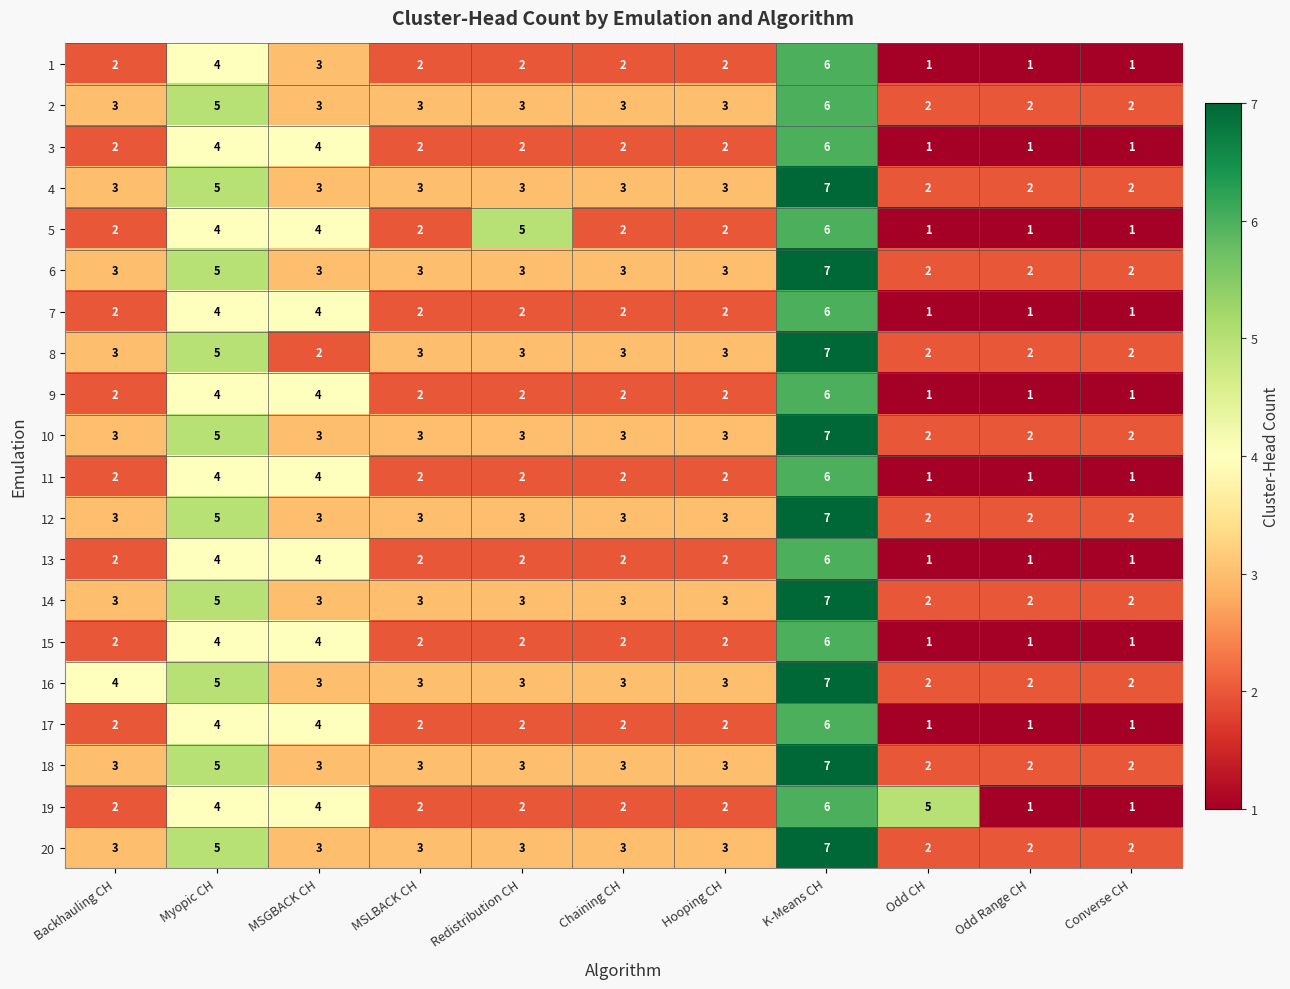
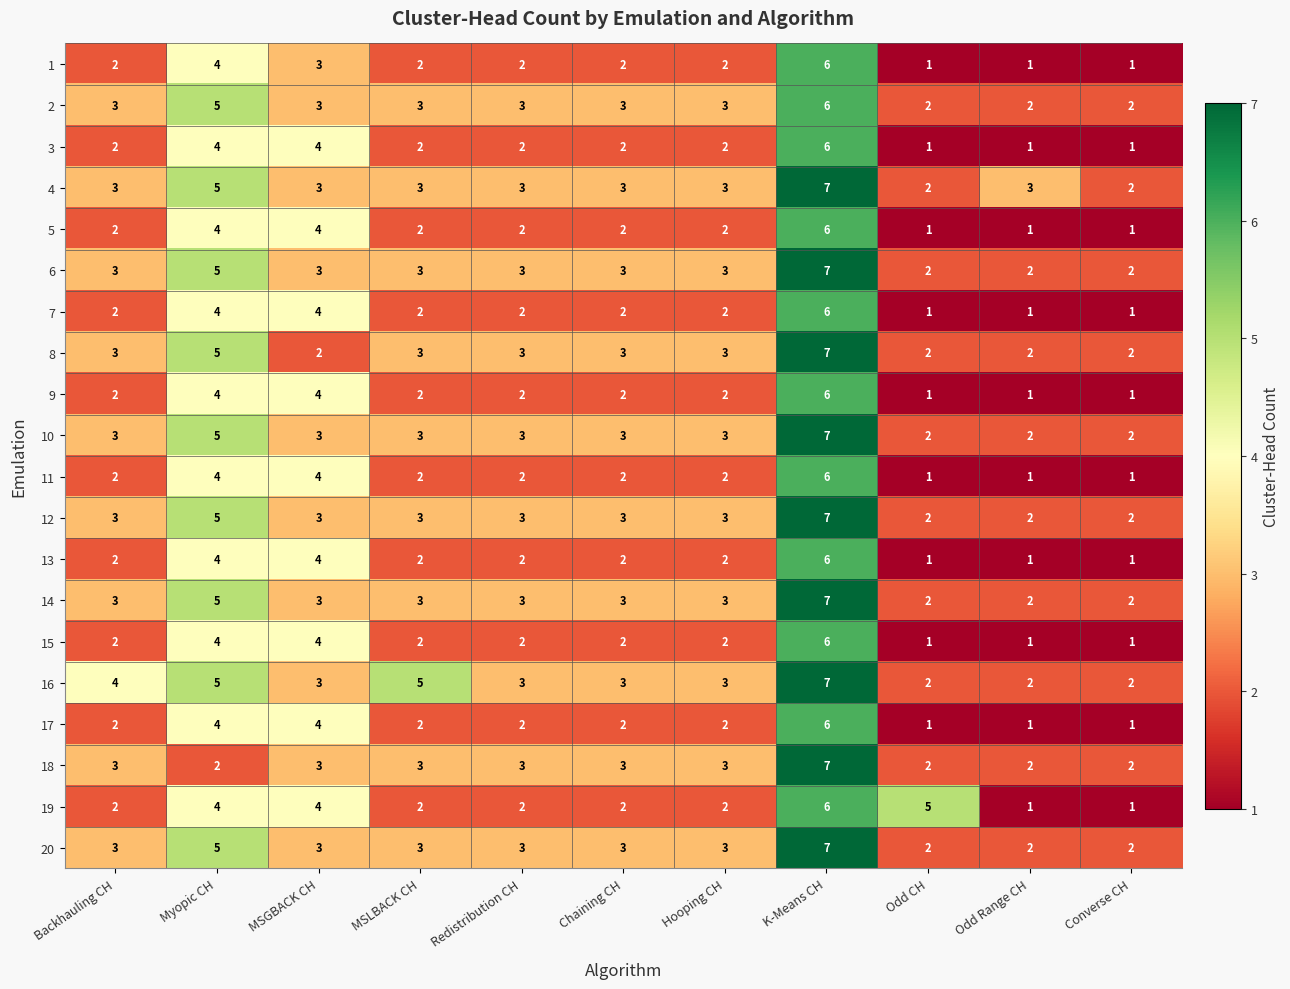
4, Odd Range CH: 2 -> 3
5, Redistribution CH: 5 -> 2
16, MSLBACK CH: 3 -> 5
18, Myopic CH: 5 -> 2
